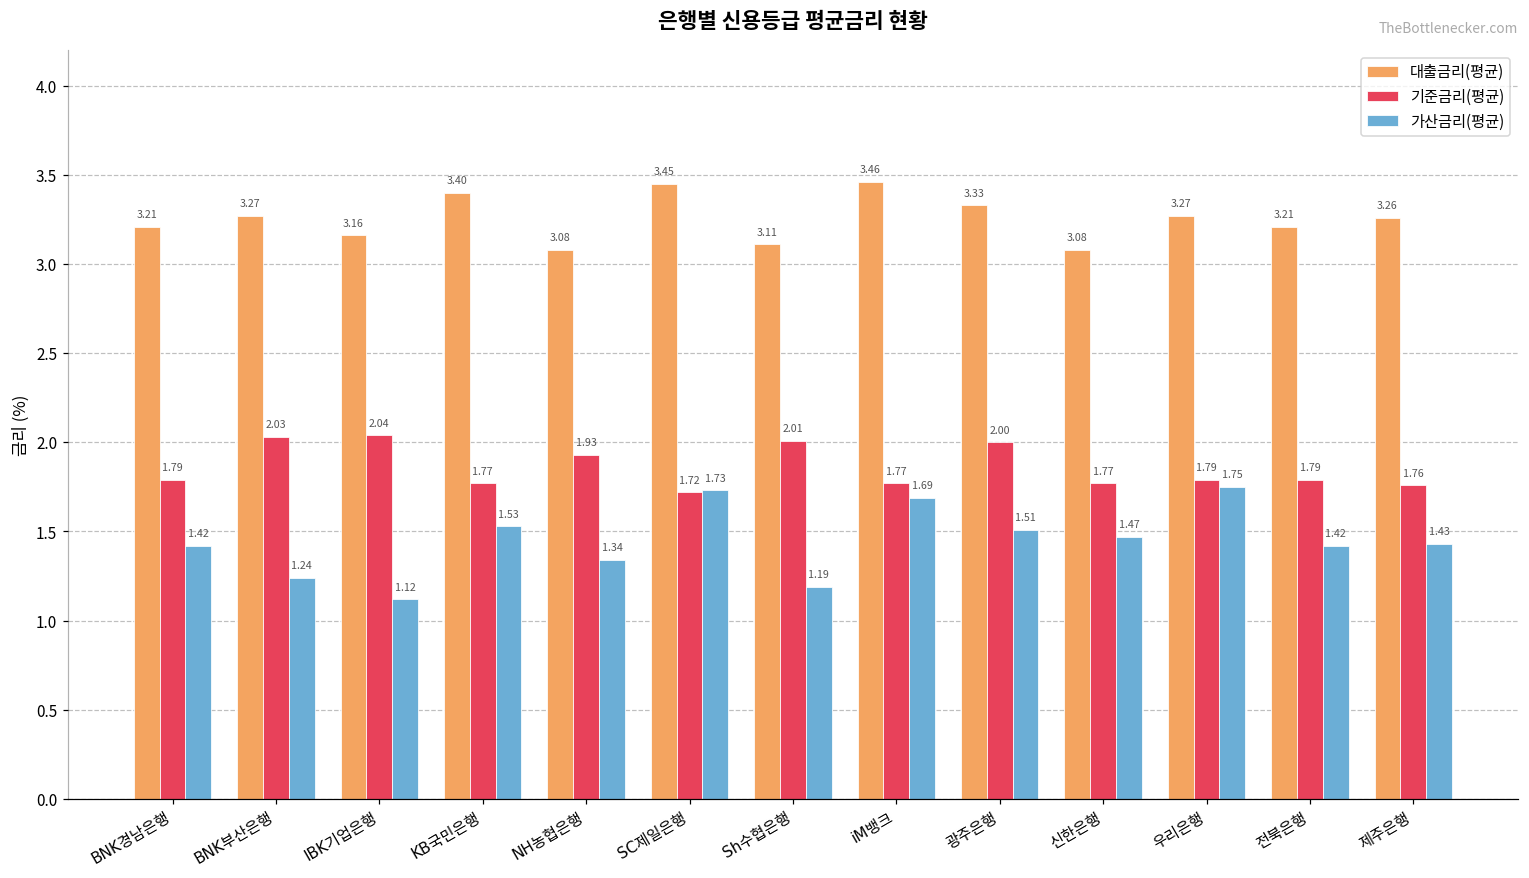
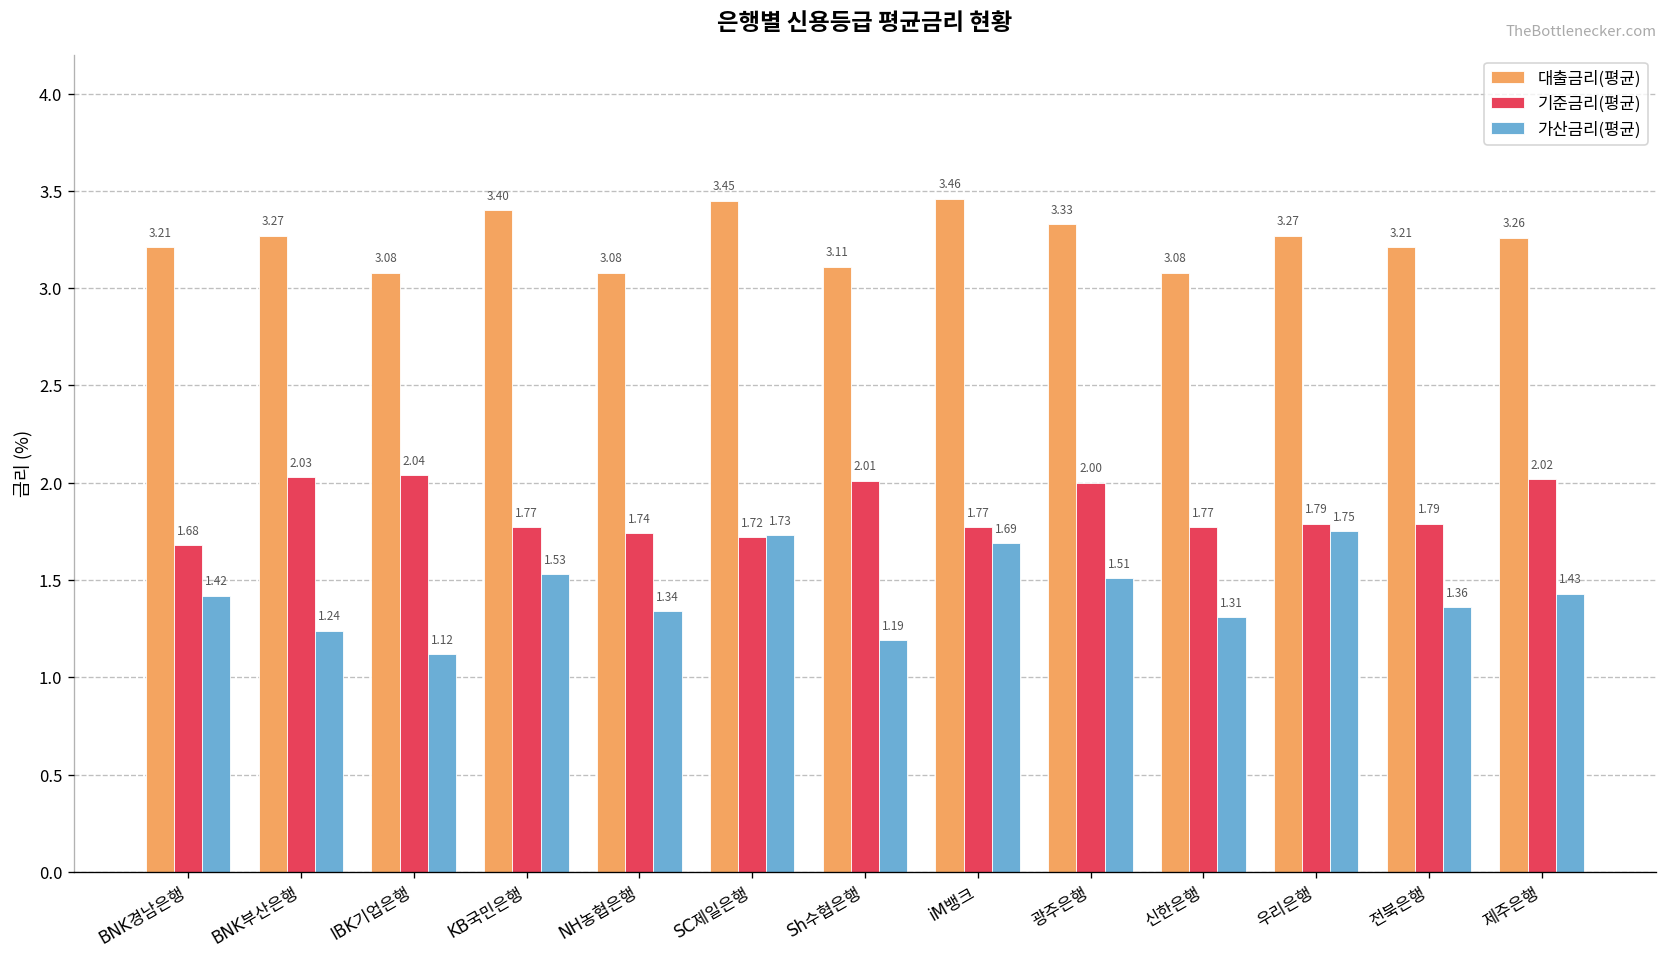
기준금리(평균), BNK경남은행: 1.79 -> 1.68
대출금리(평균), IBK기업은행: 3.16 -> 3.08
기준금리(평균), NH농협은행: 1.93 -> 1.74
가산금리(평균), 신한은행: 1.47 -> 1.31
가산금리(평균), 전북은행: 1.42 -> 1.36
기준금리(평균), 제주은행: 1.76 -> 2.02
